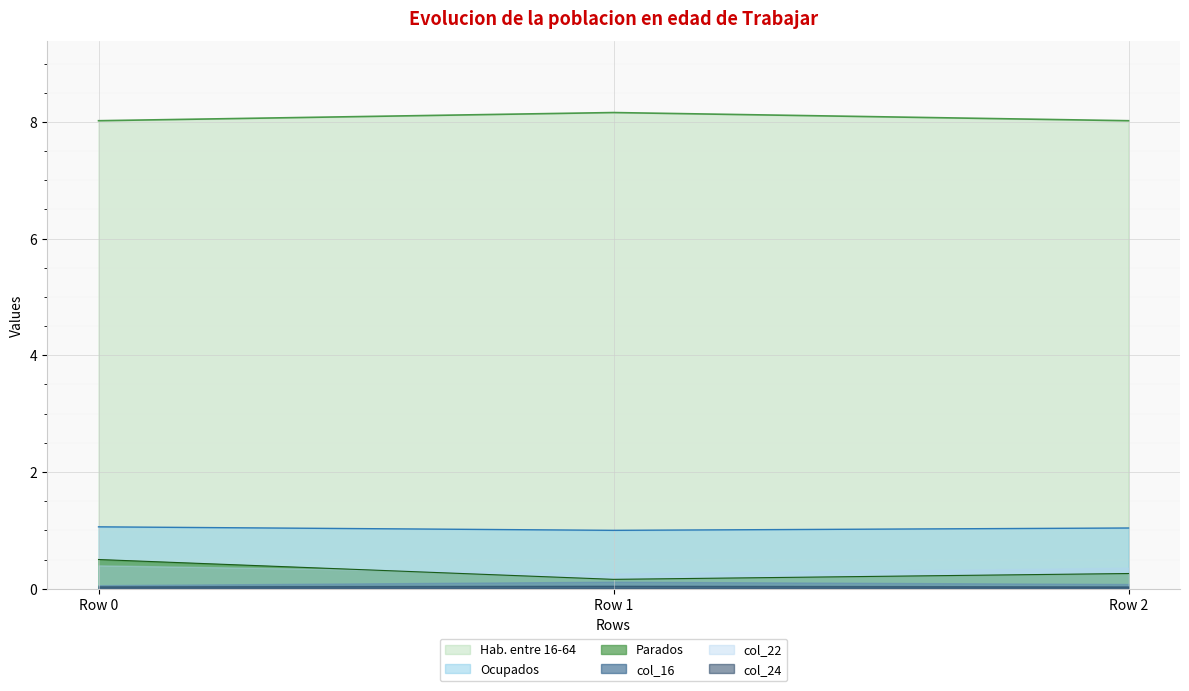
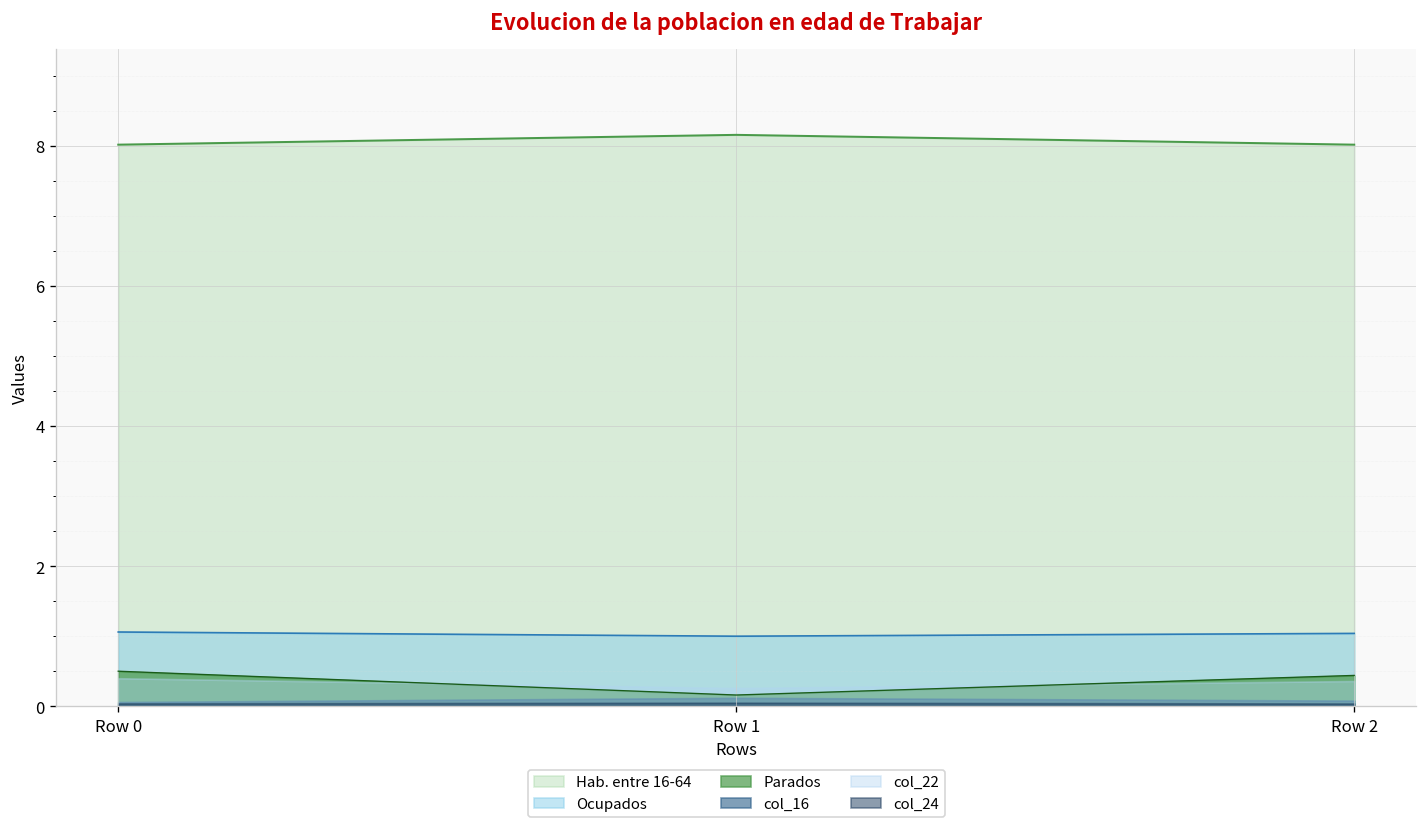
Parados, Row 2: 0.3 -> 0.4
